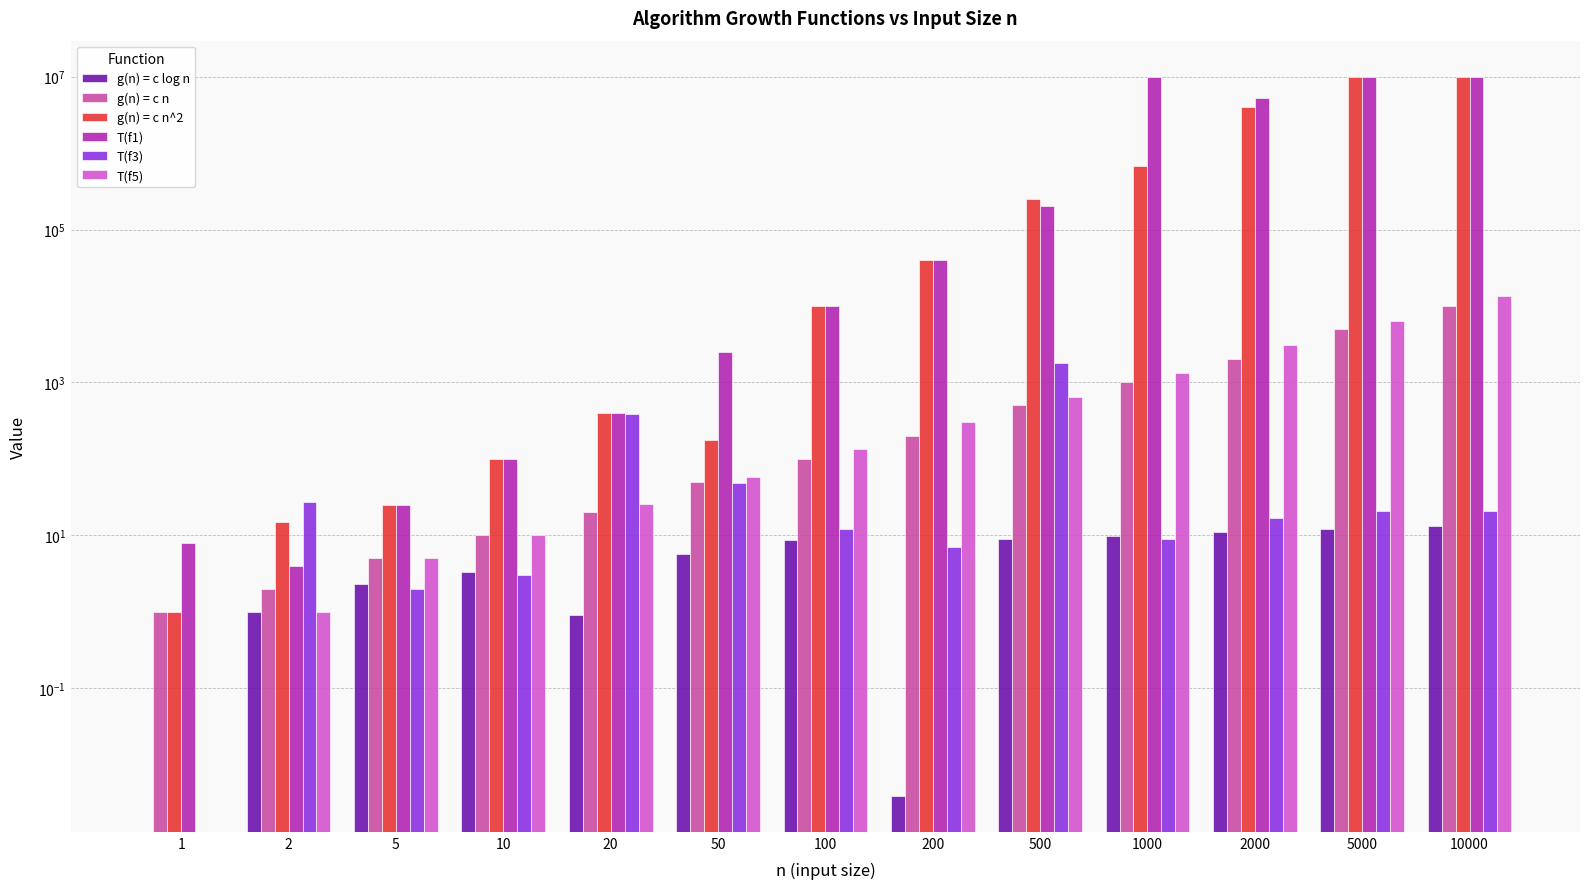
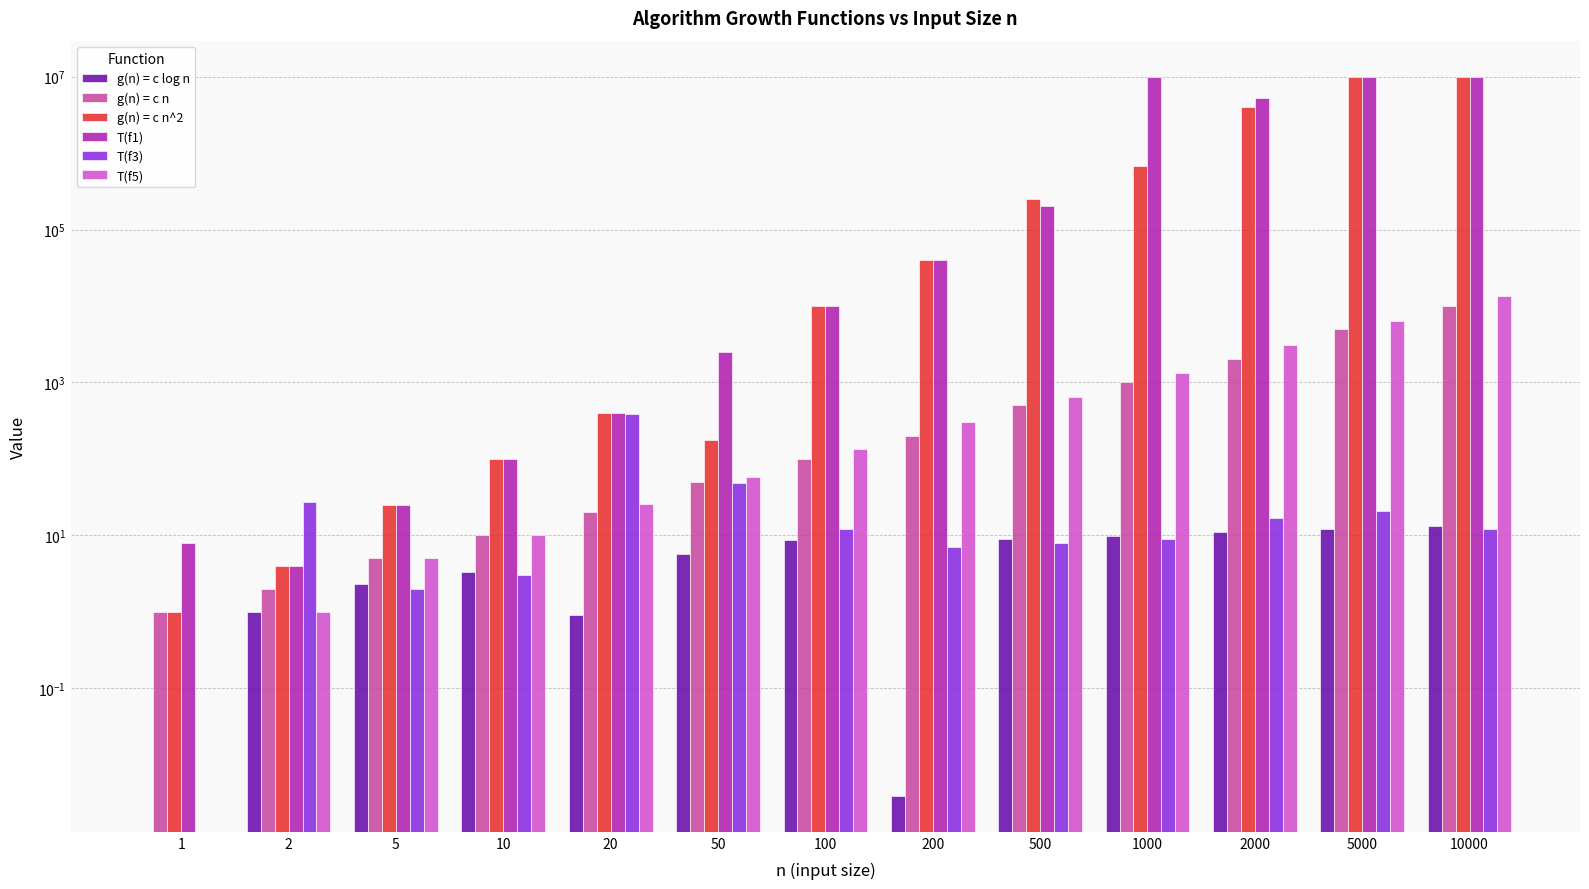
g(n) = c n^2, 2: 15 -> 4
T(f3), 500: 1800 -> 8
T(f3), 10000: 21 -> 12
